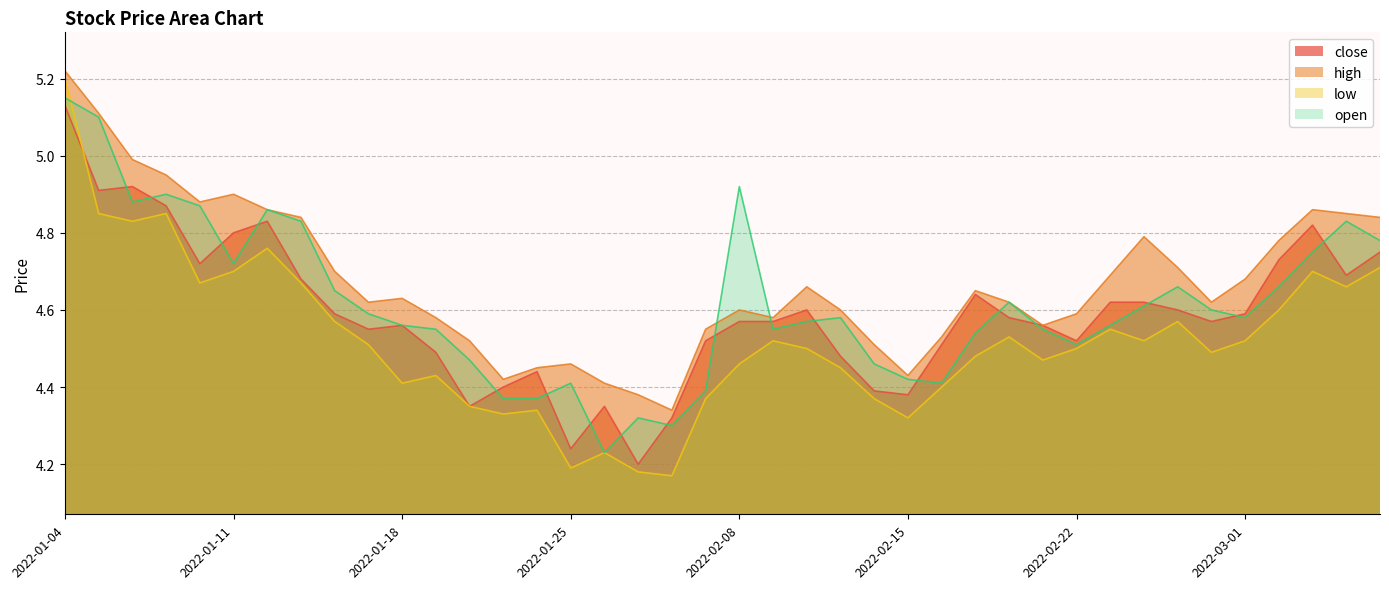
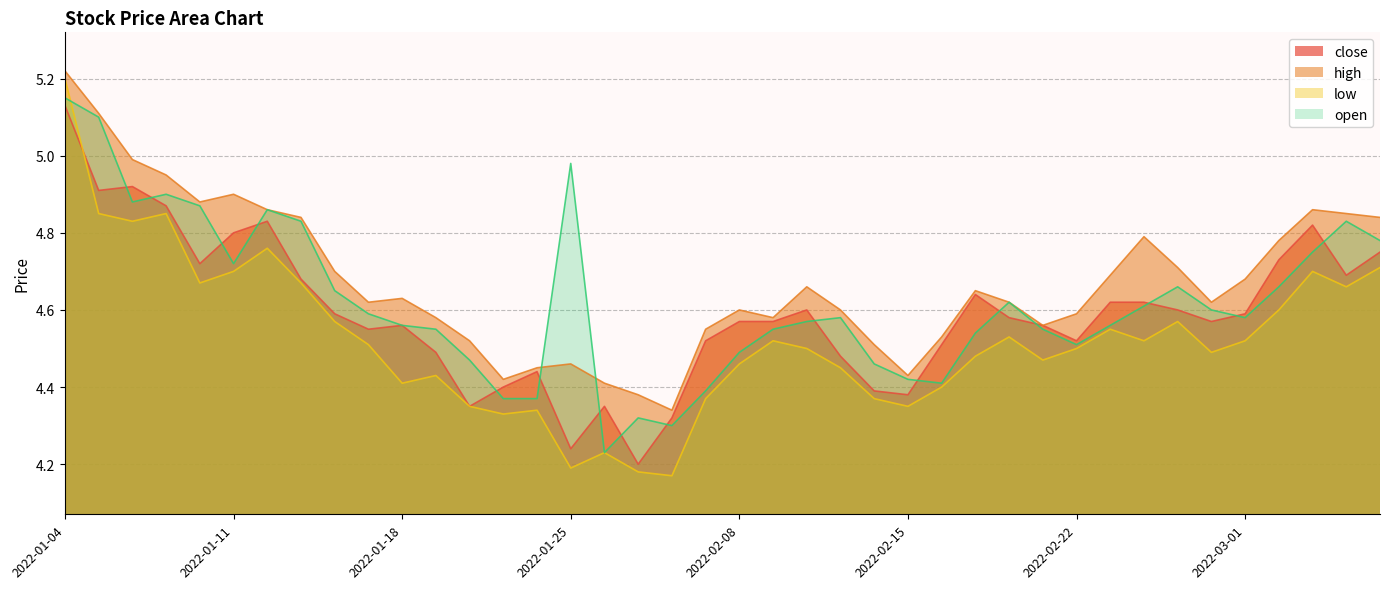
open, 2022-01-25: 4.41 -> 4.98
open, 2022-02-08: 4.92 -> 4.49
low, 2022-02-15: 4.32 -> 4.35
